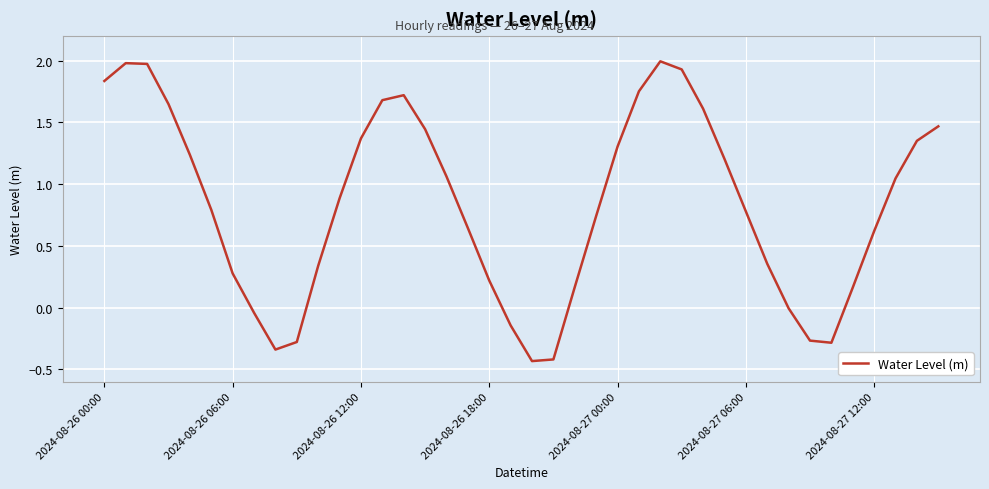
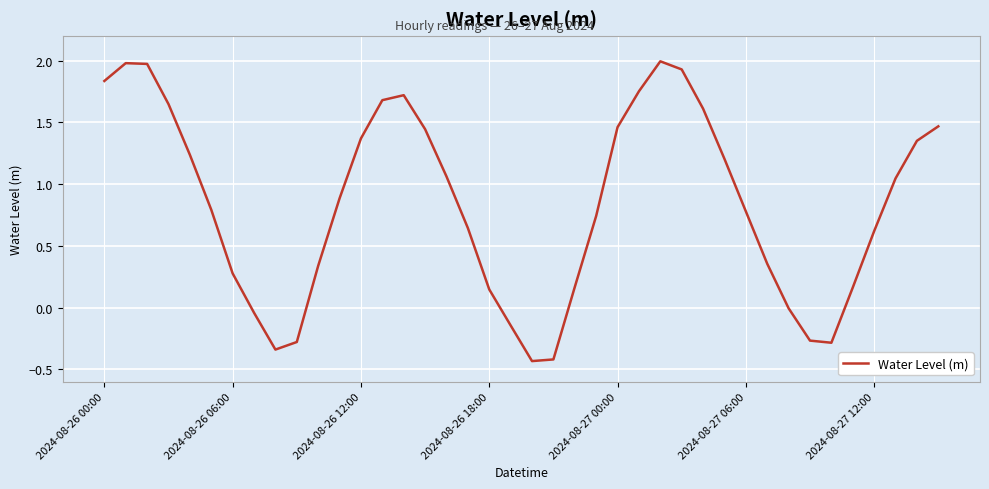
2024-08-26 18:00: 0.22 -> 0.15
2024-08-27 00:00: 1.30 -> 1.46
